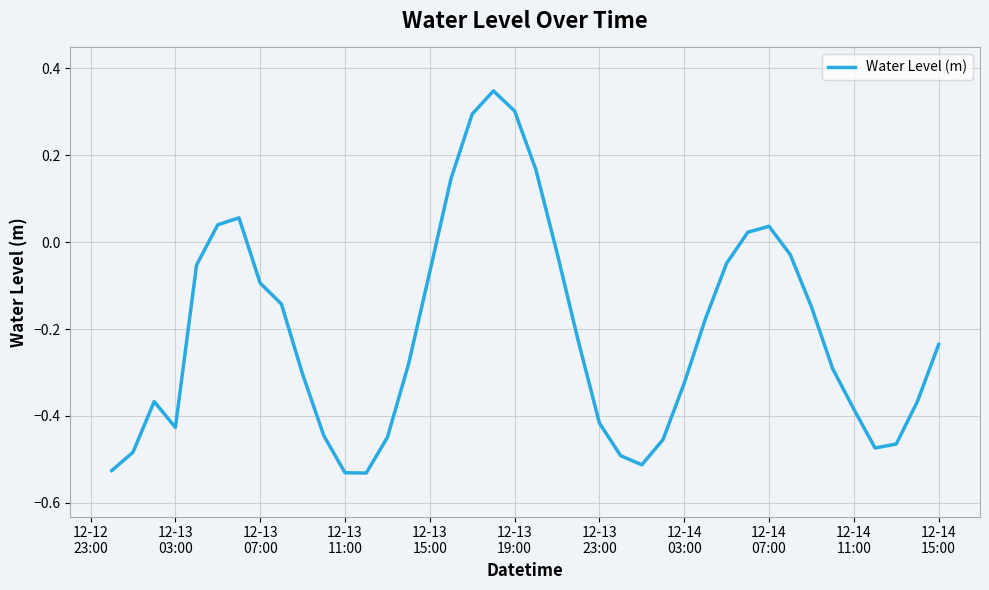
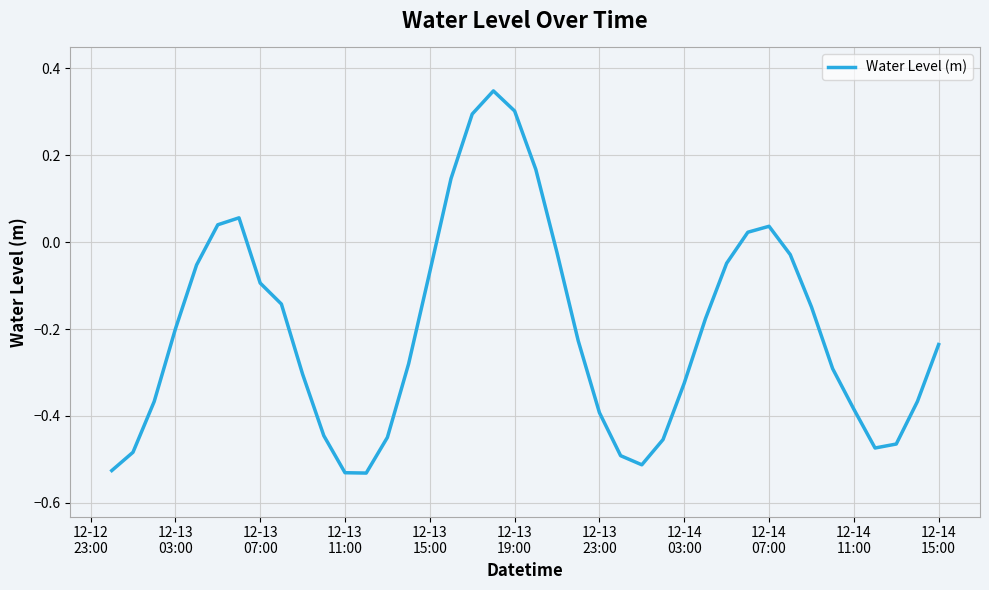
12-13 03:00: -0.43 -> -0.20
12-13 23:00: -0.42 -> -0.39
